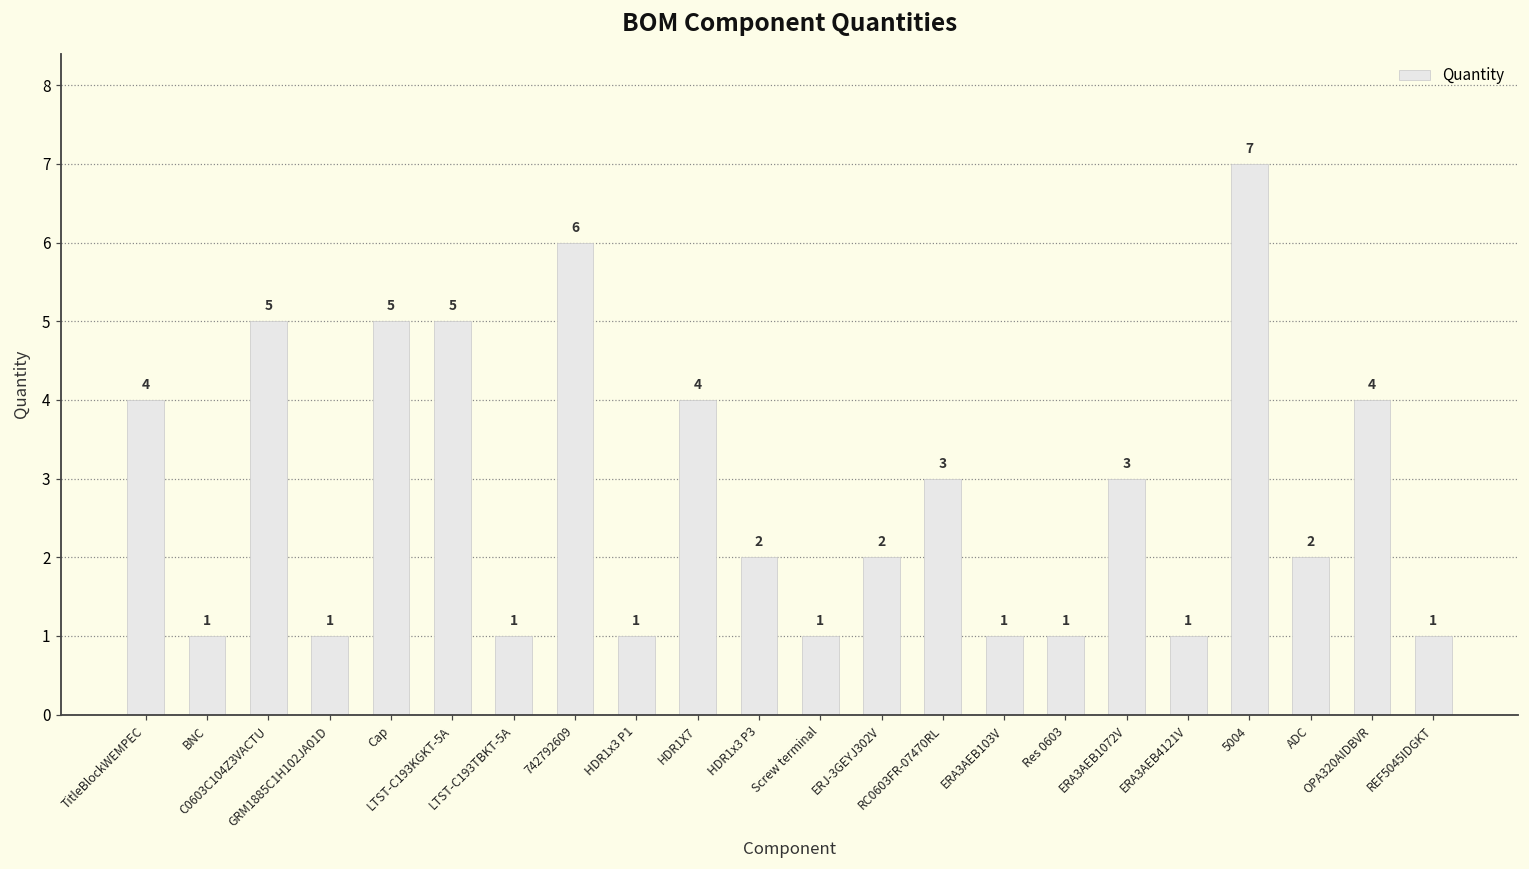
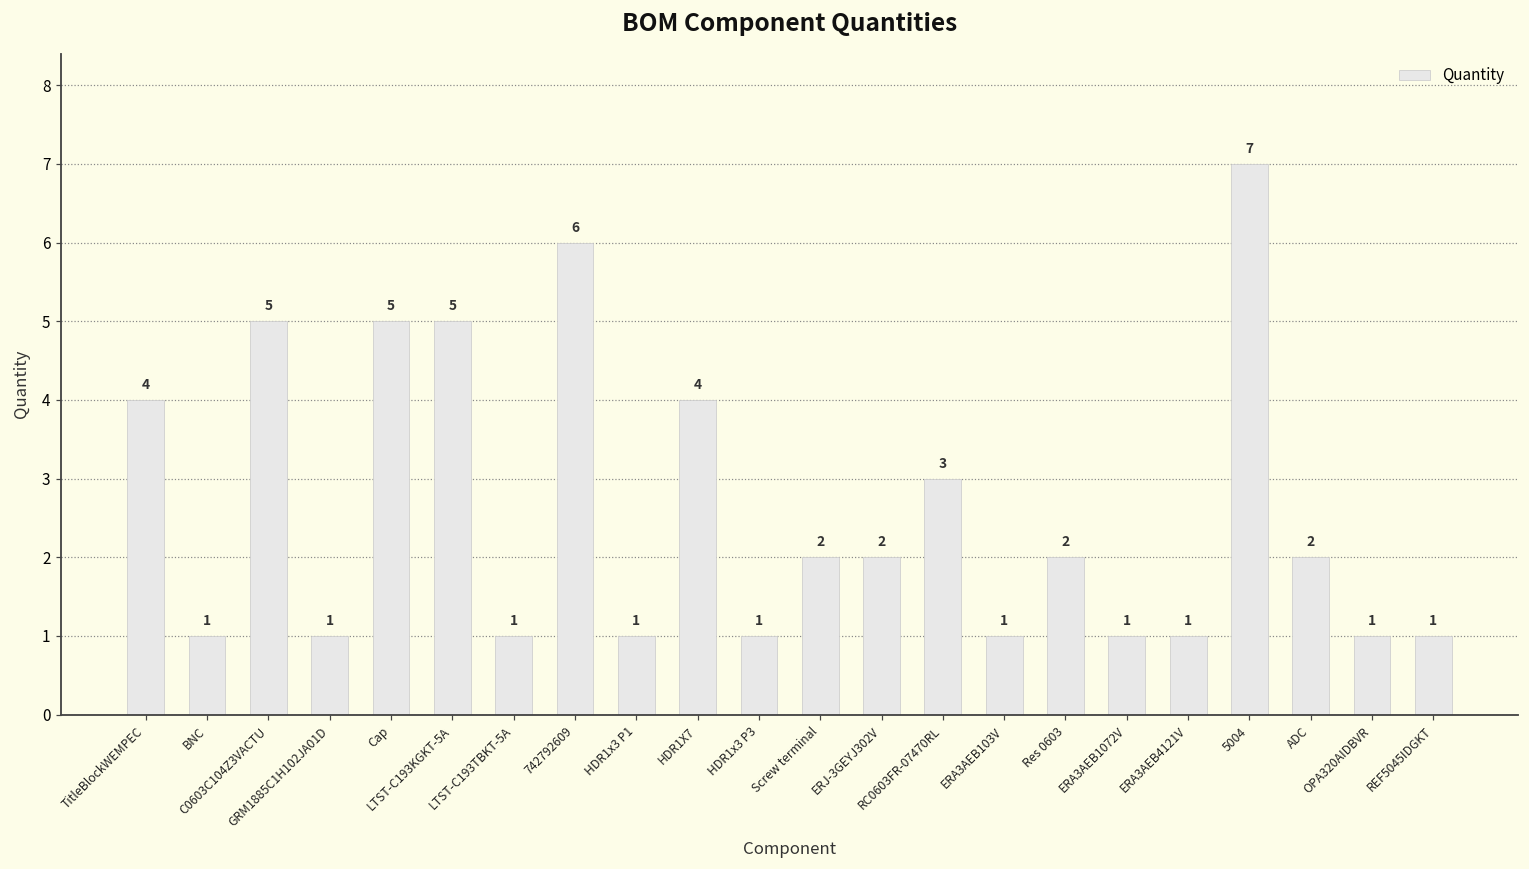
HDR1x3 P3: 2 -> 1
Screw terminal: 1 -> 2
Res 0603: 1 -> 2
ERA3AEB1072V: 3 -> 1
OPA320AIDBVR: 4 -> 1
